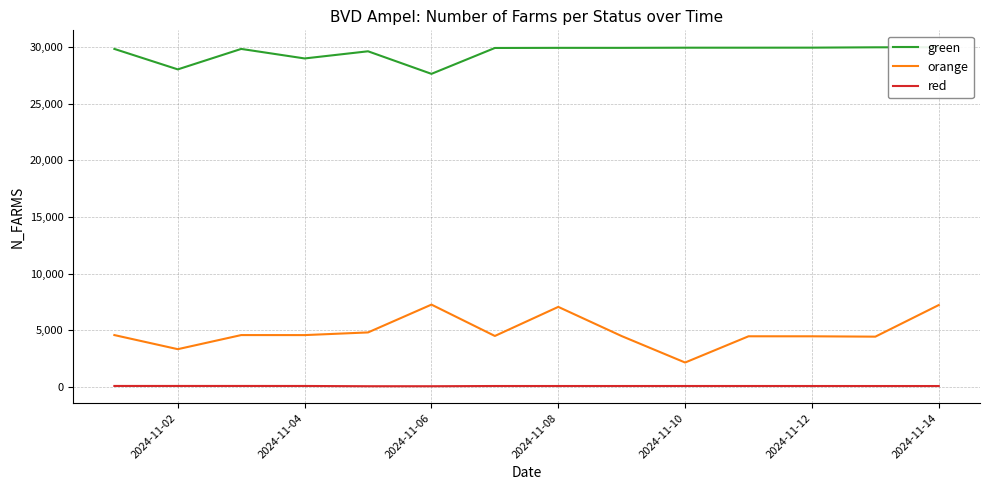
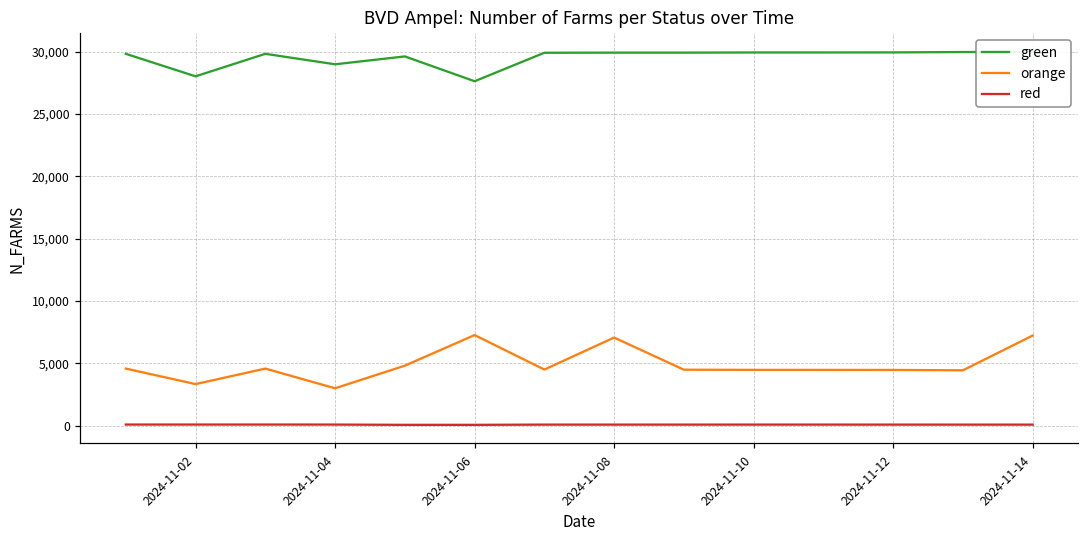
orange, 2024-11-04: 4,600 -> 3,000
orange, 2024-11-10: 2,200 -> 4,500
